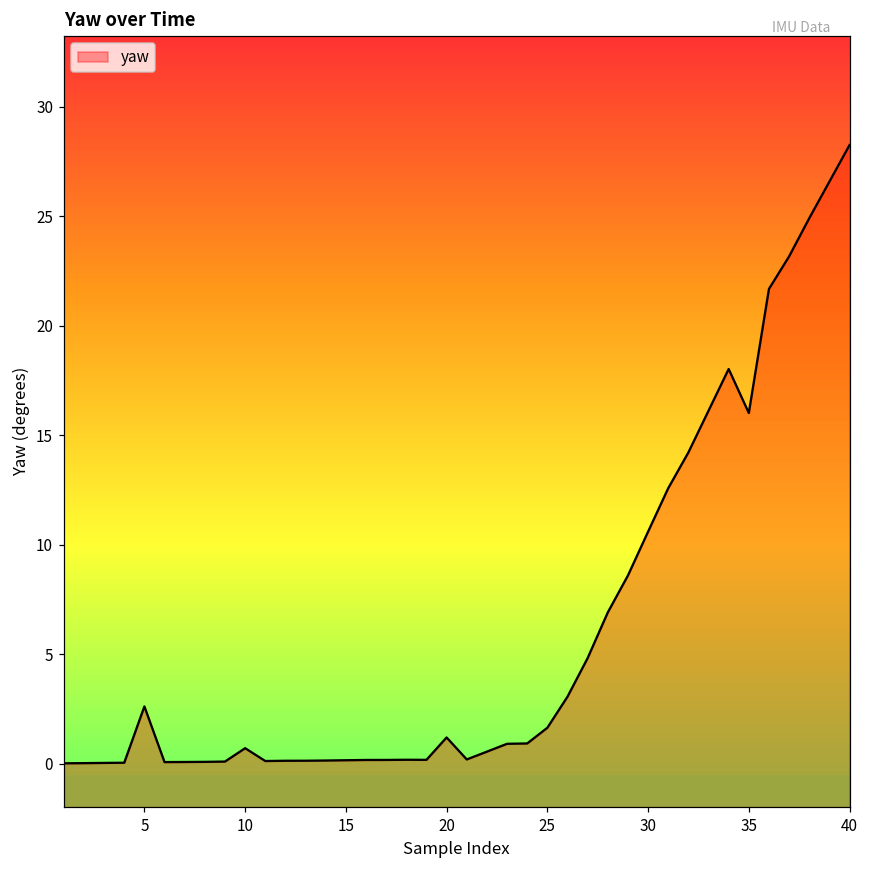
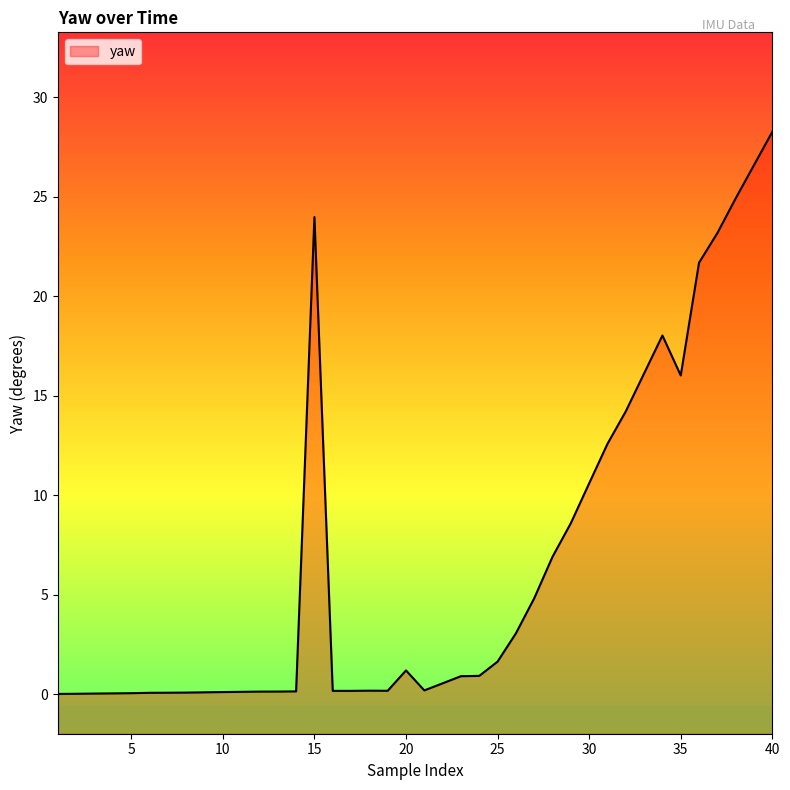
5: 2.6 -> 0.1
10: 0.7 -> 0.1
15: 0.2 -> 24.0
